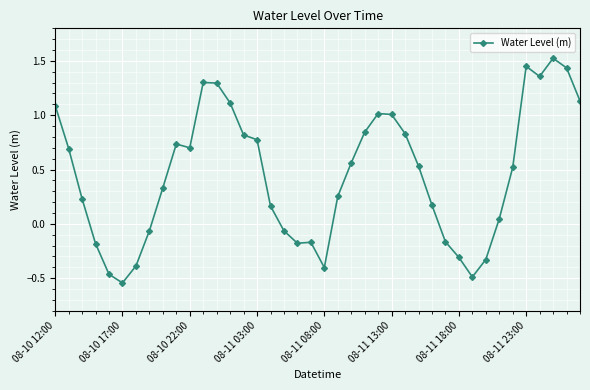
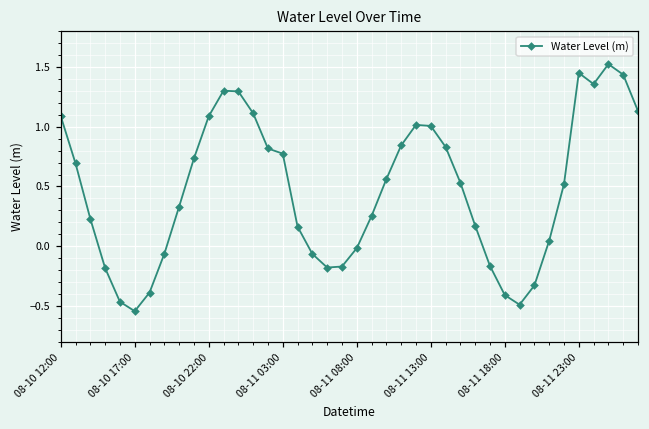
08-10 22:00: 0.70 -> 1.09
08-11 08:00: -0.40 -> -0.02
08-11 18:00: -0.31 -> -0.41
